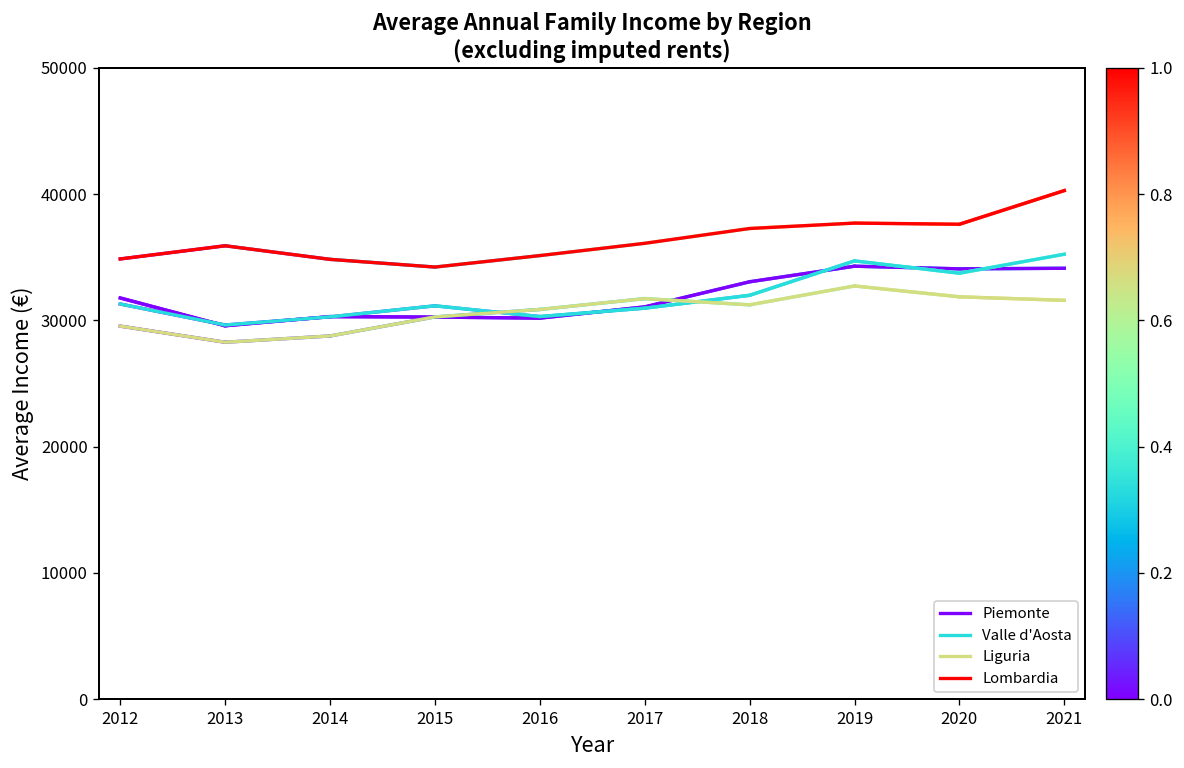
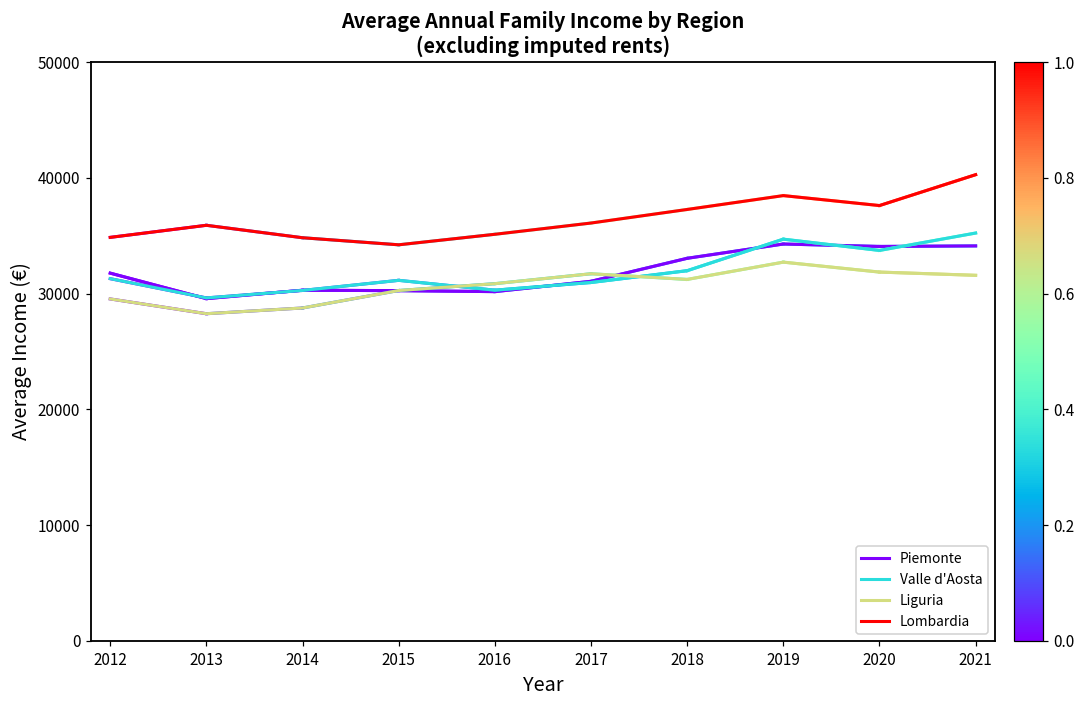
Lombardia, 2019: 37700 -> 38500
